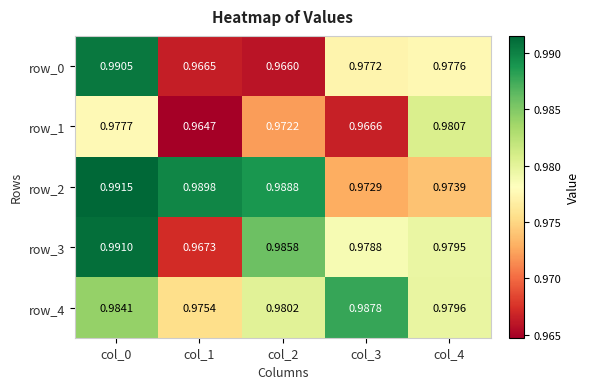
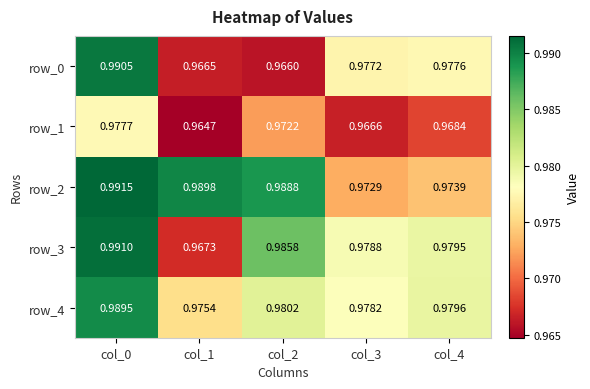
row_1, col_4: 0.9807 -> 0.9684
row_4, col_0: 0.9841 -> 0.9895
row_4, col_3: 0.9878 -> 0.9782
